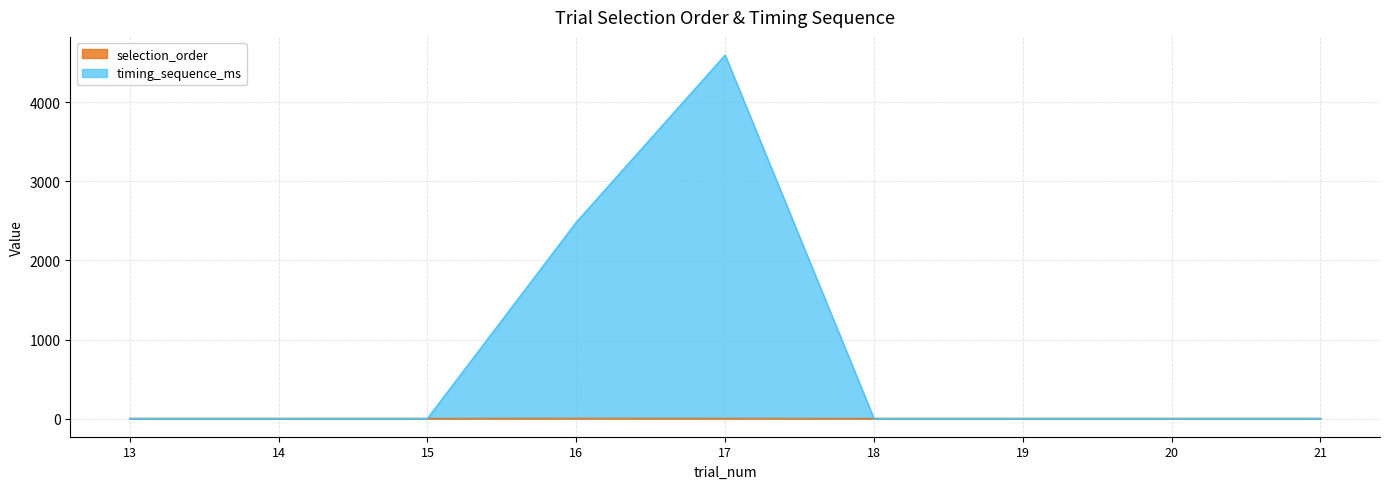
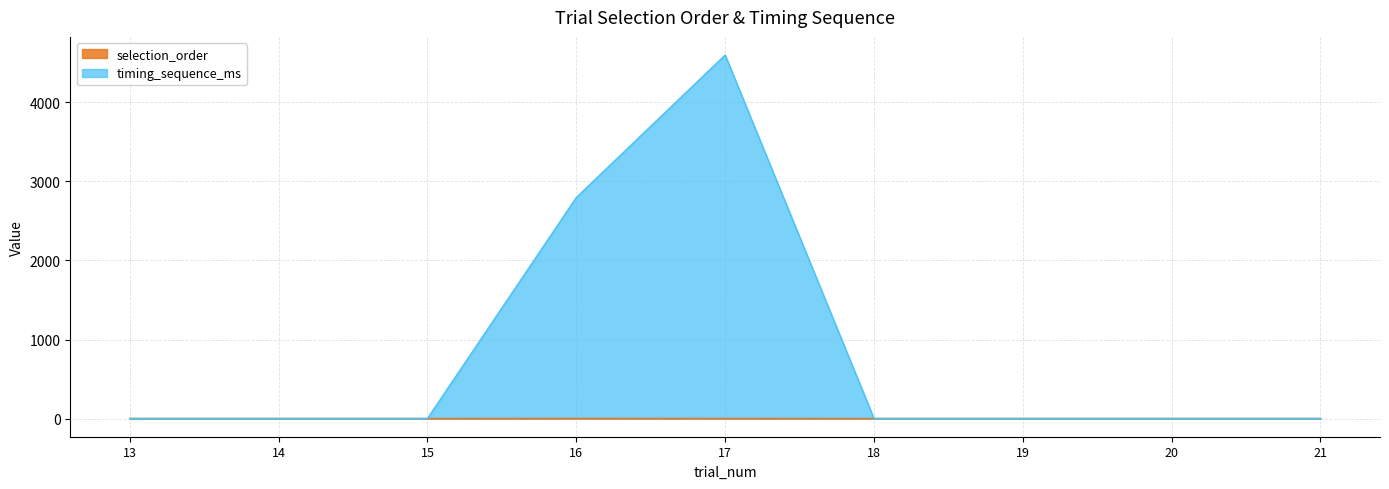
timing_sequence_ms, 16: 2500 -> 2800
